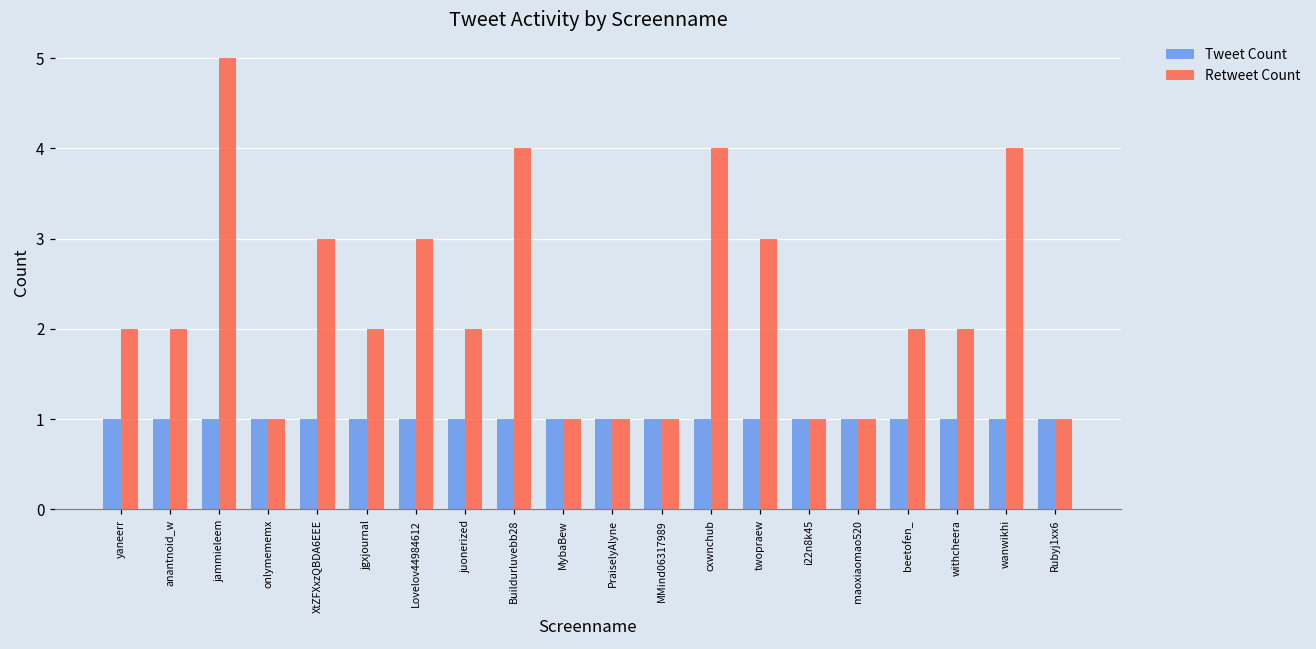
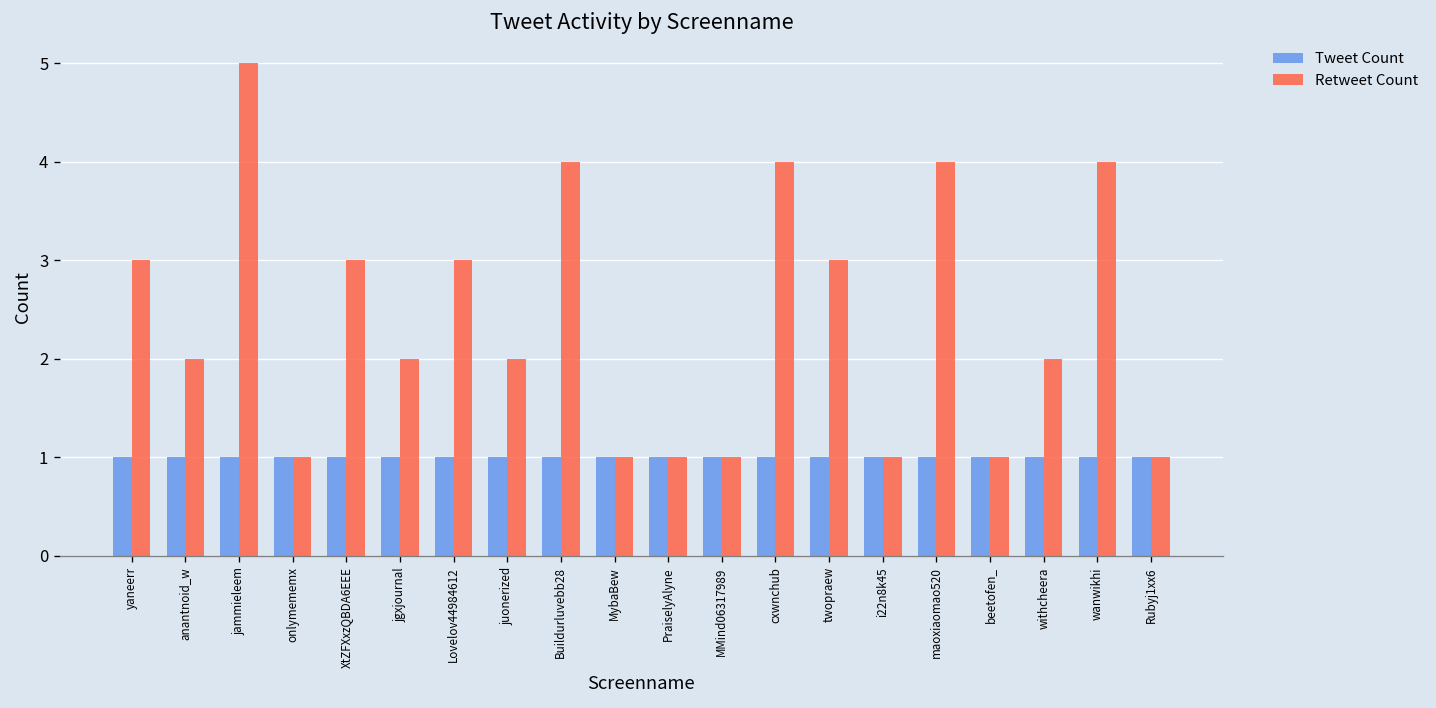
Retweet Count, yaneerr: 2 -> 3
Retweet Count, maoxiaomao520: 1 -> 4
Retweet Count, beetofen_: 2 -> 1
